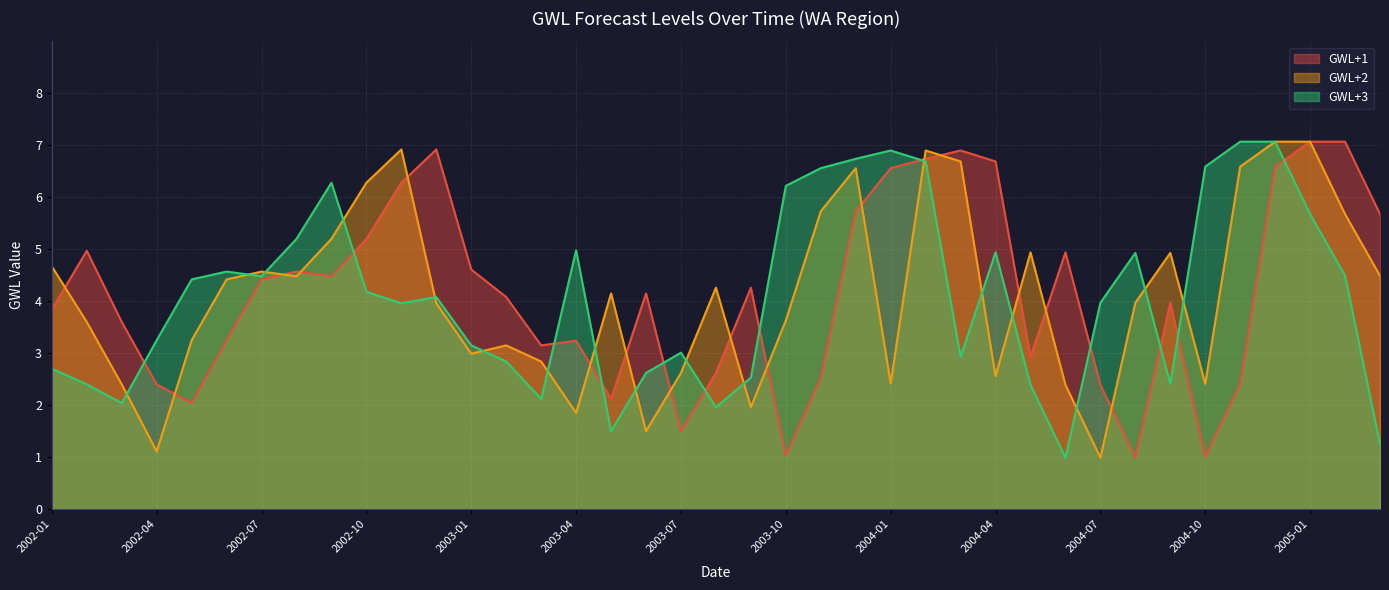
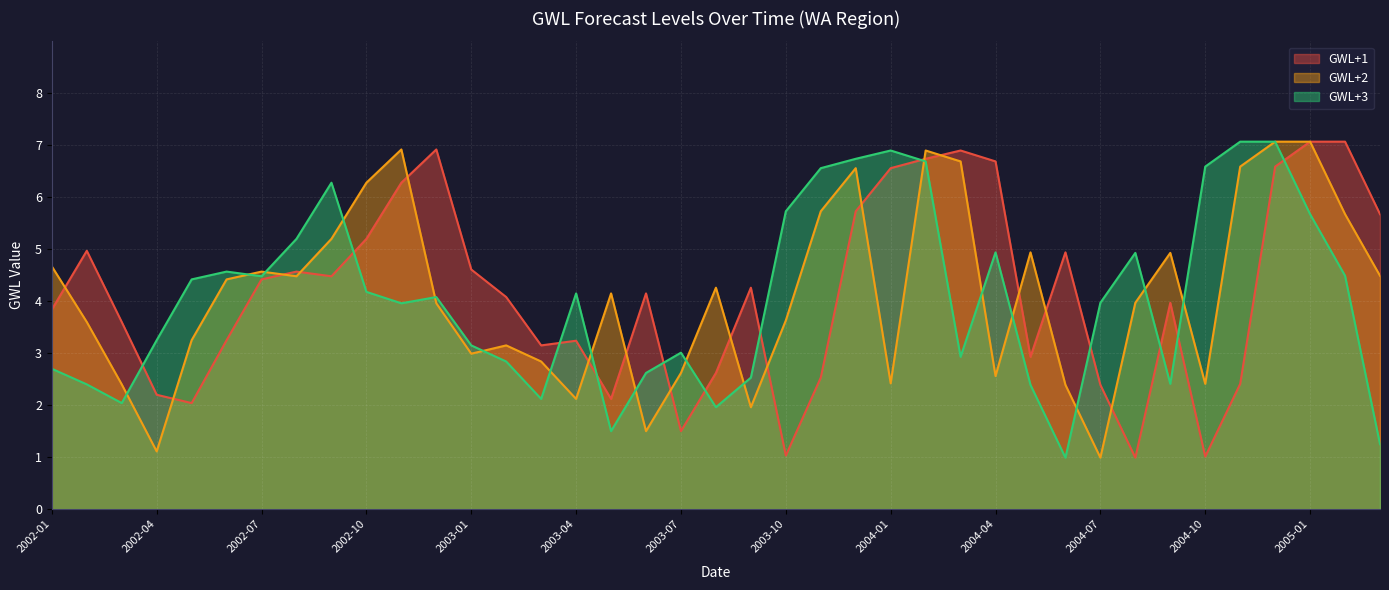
GWL+1, 2002-04: 2.4 -> 2.2
GWL+2, 2003-04: 1.9 -> 2.1
GWL+3, 2003-04: 5.0 -> 4.2
GWL+3, 2003-10: 6.2 -> 5.7
